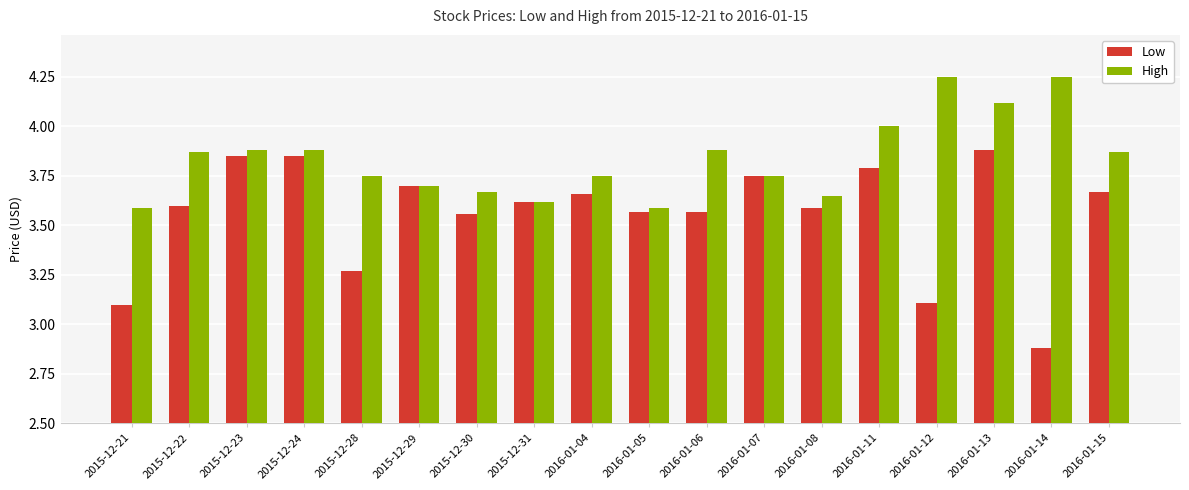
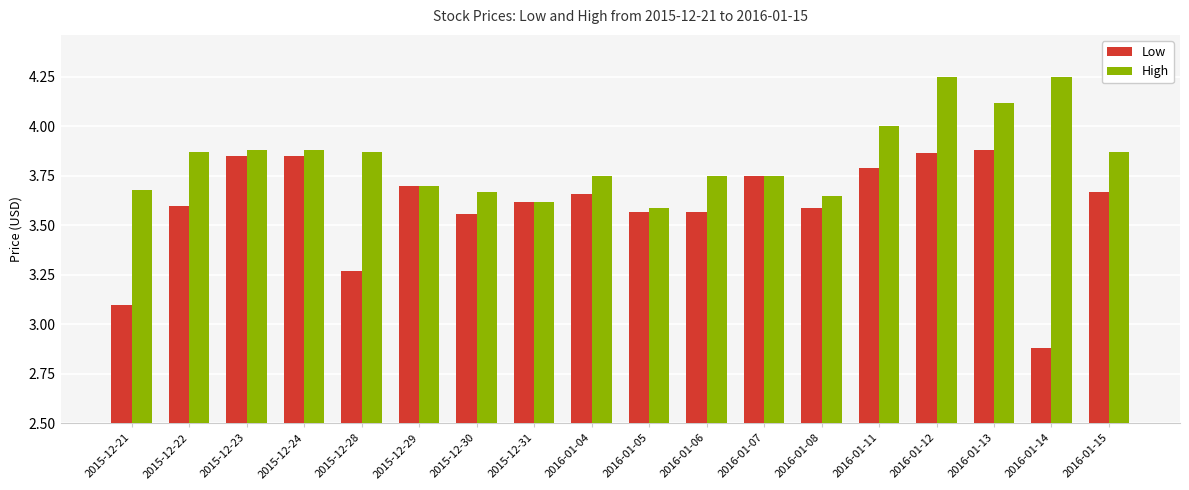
High, 2015-12-21: 3.59 -> 3.68
High, 2015-12-28: 3.75 -> 3.87
High, 2016-01-06: 3.88 -> 3.75
Low, 2016-01-12: 3.11 -> 3.86
